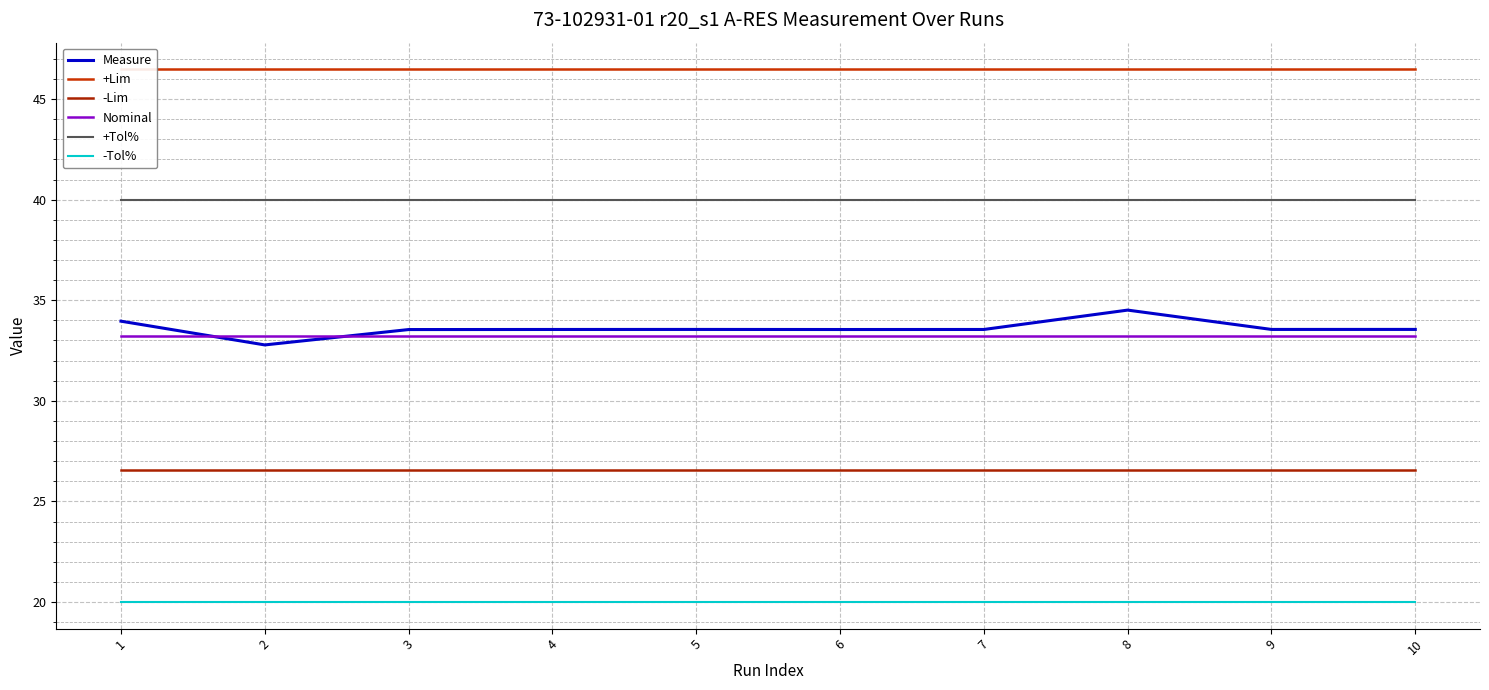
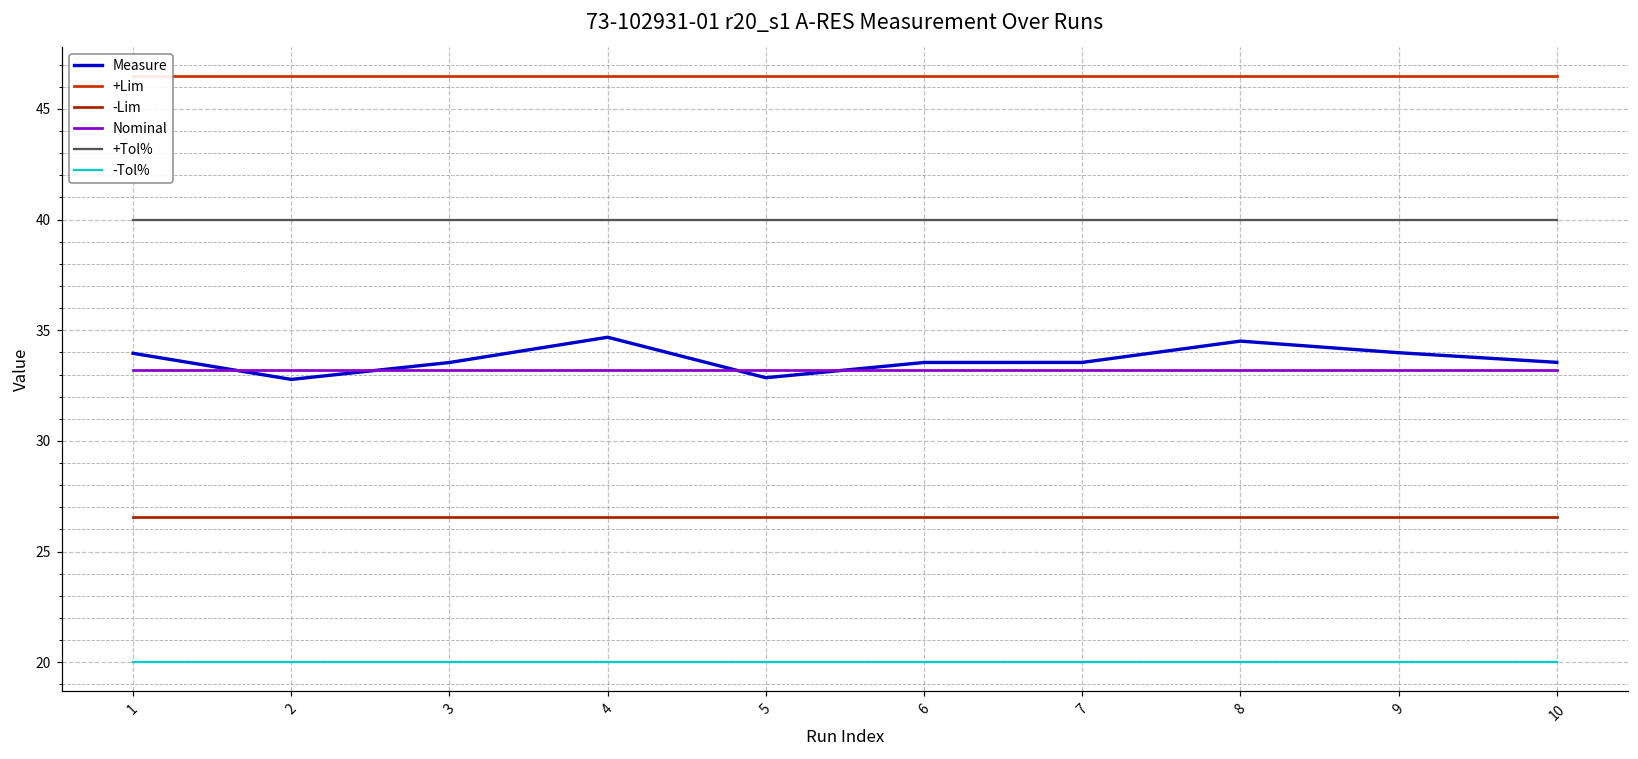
Measure, 4: 33.5 -> 34.7
Measure, 5: 33.5 -> 32.9
Measure, 9: 33.5 -> 34.0
